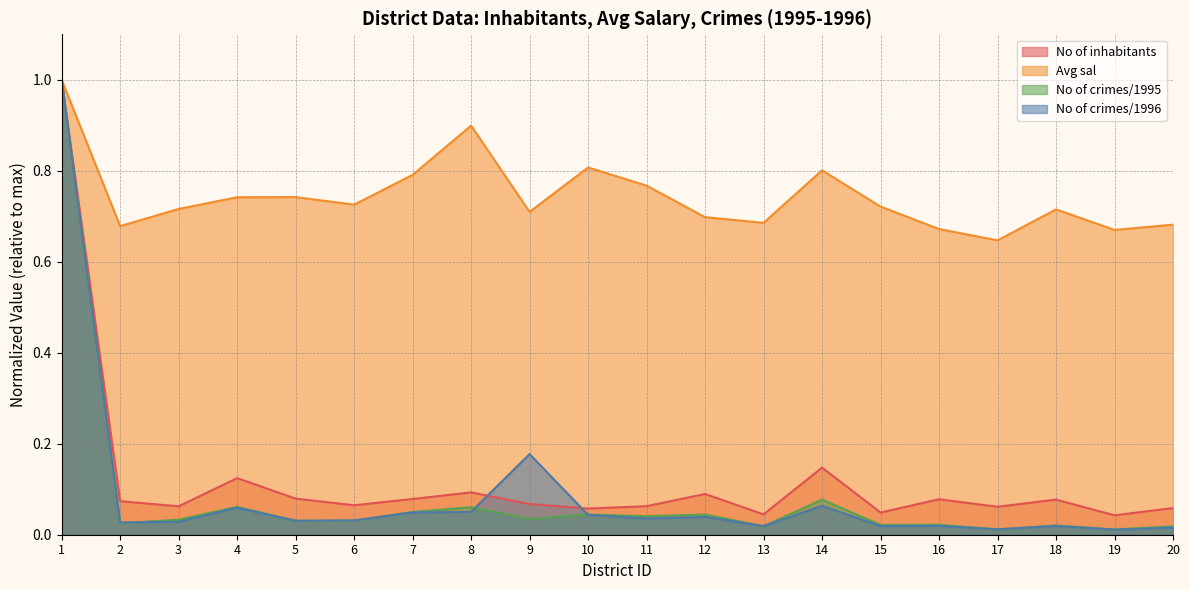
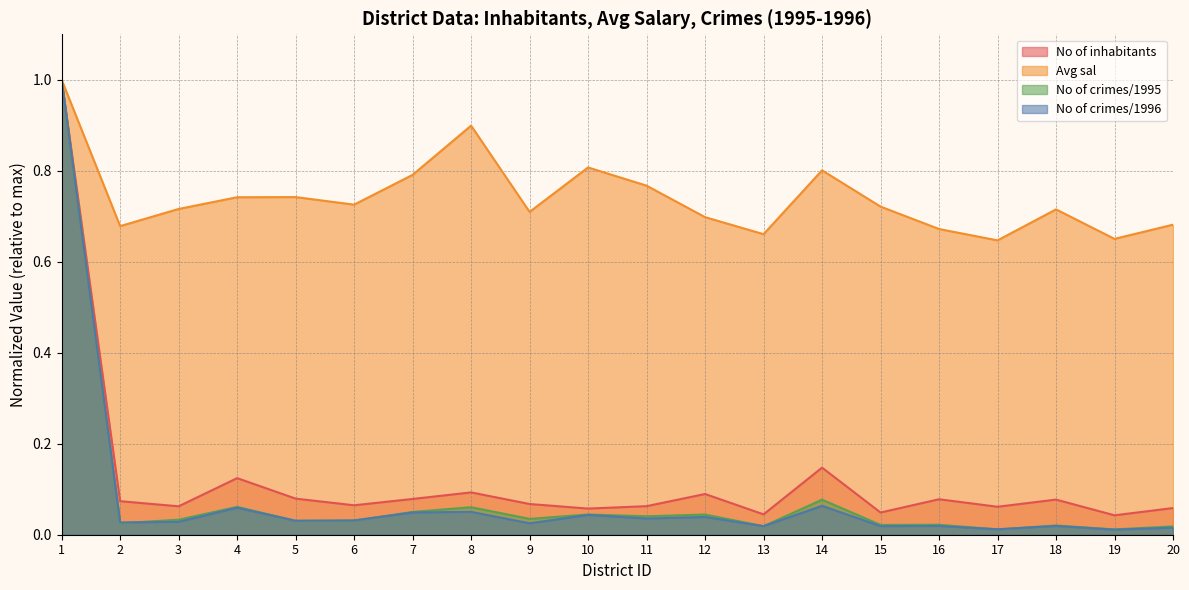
No of crimes/1996, 9: 0.18 -> 0.03
Avg sal, 13: 0.69 -> 0.66
Avg sal, 19: 0.67 -> 0.65
